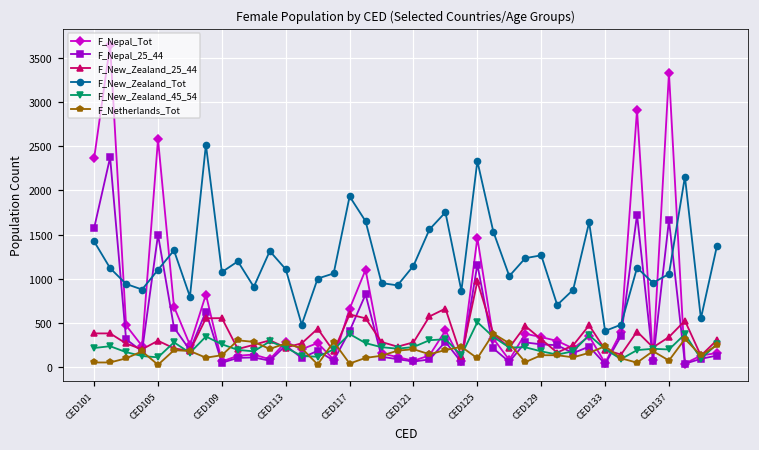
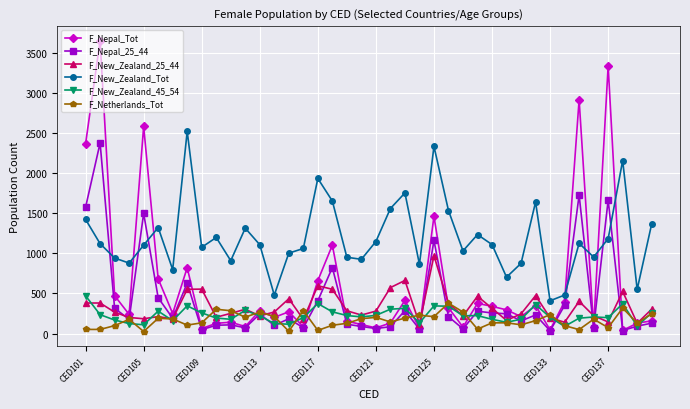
F_New_Zealand_45_54, CED101: 200 -> 500
F_New_Zealand_25_44, CED105: 300 -> 200
F_New_Zealand_45_54, CED125: 500 -> 300
F_Netherlands_Tot, CED125: 100 -> 200
F_New_Zealand_Tot, CED129: 1300 -> 1100
F_New_Zealand_25_44, CED137: 300 -> 100
F_New_Zealand_Tot, CED137: 1100 -> 1200
